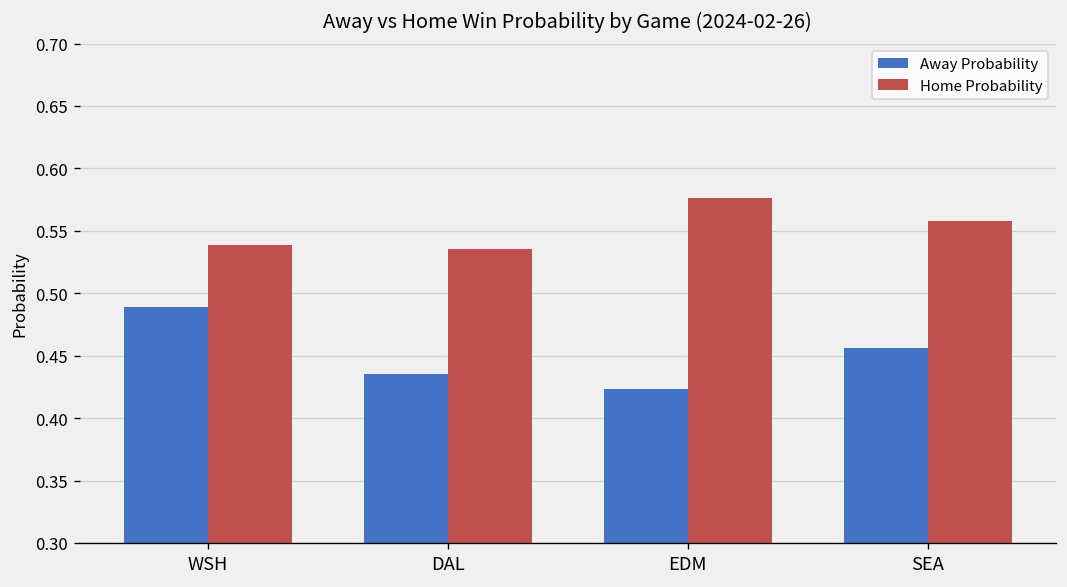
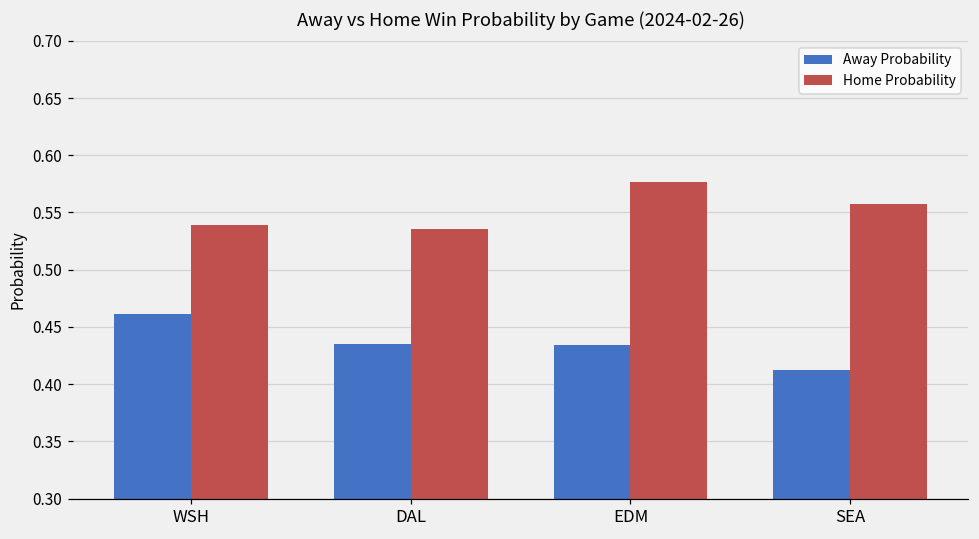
Away Probability, WSH: 0.489 -> 0.461
Away Probability, EDM: 0.423 -> 0.435
Away Probability, SEA: 0.456 -> 0.412
